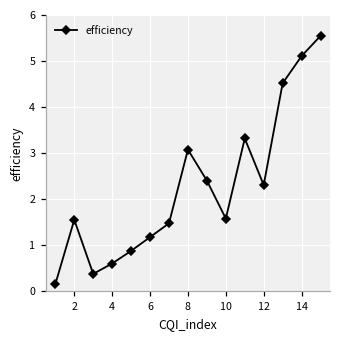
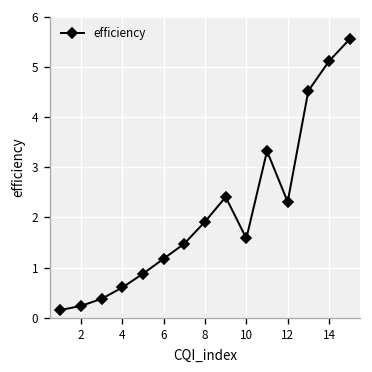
2: 1.6 -> 0.2
8: 3.1 -> 1.9
